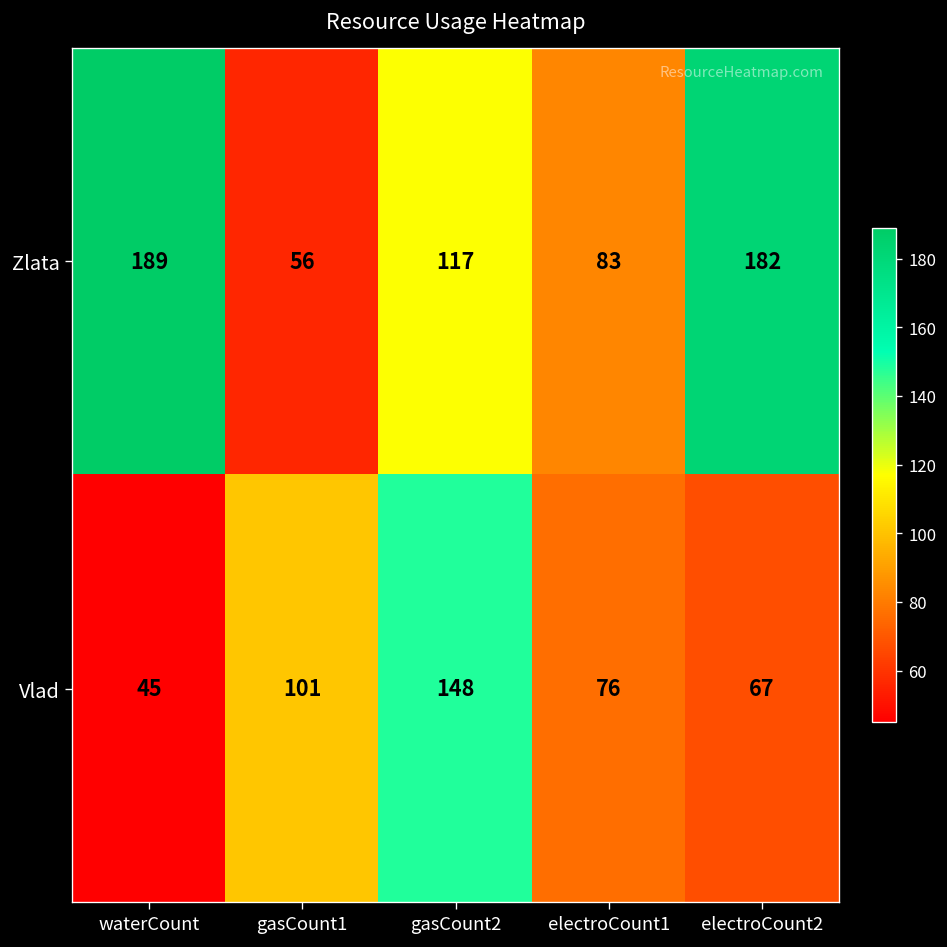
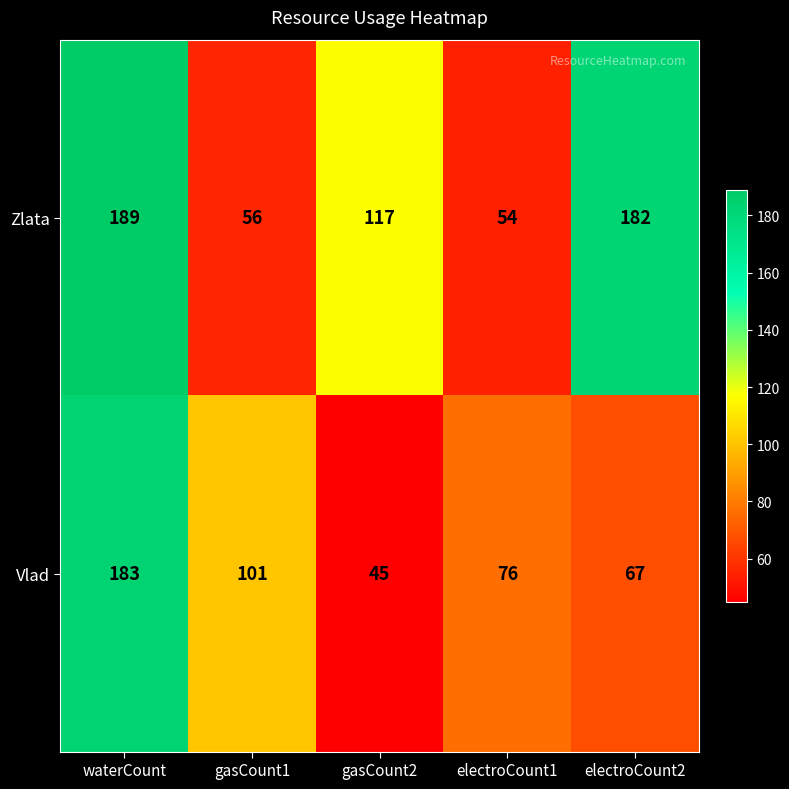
Zlata, electroCount1: 83 -> 54
Vlad, waterCount: 45 -> 183
Vlad, gasCount2: 148 -> 45
